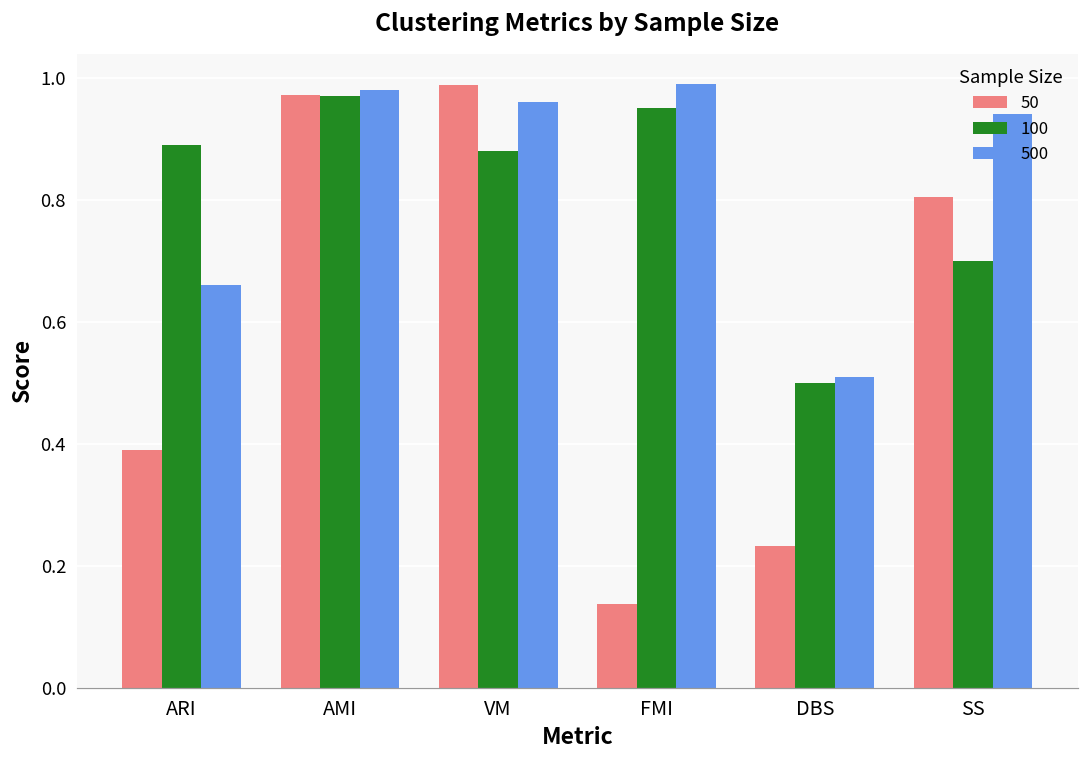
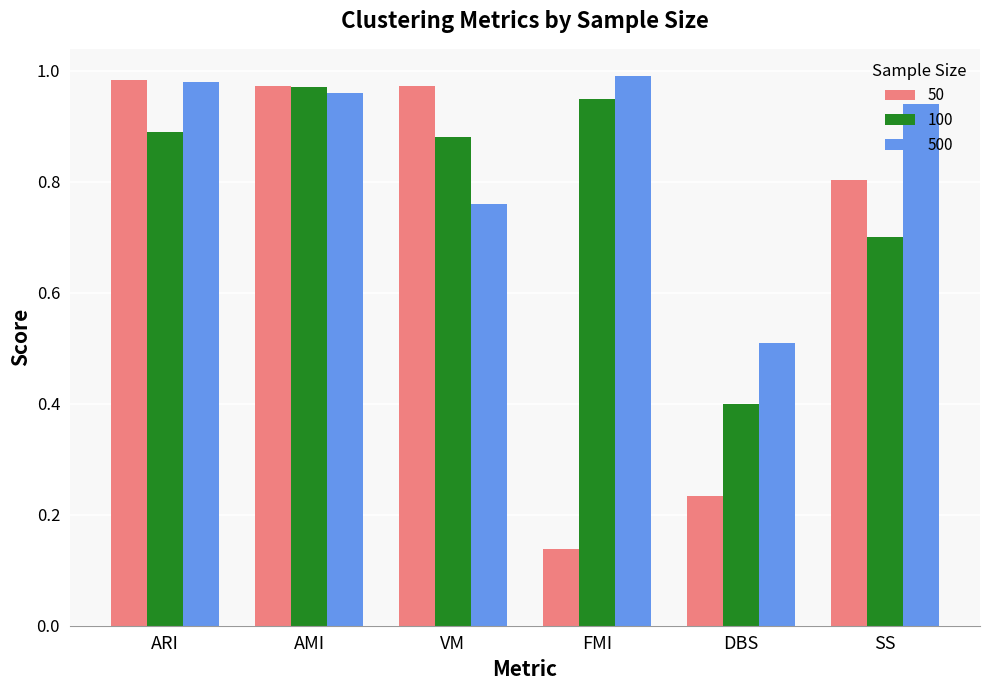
50, ARI: 0.39 -> 0.98
500, ARI: 0.66 -> 0.98
500, AMI: 0.98 -> 0.96
50, VM: 0.99 -> 0.97
500, VM: 0.96 -> 0.76
100, DBS: 0.5 -> 0.4
